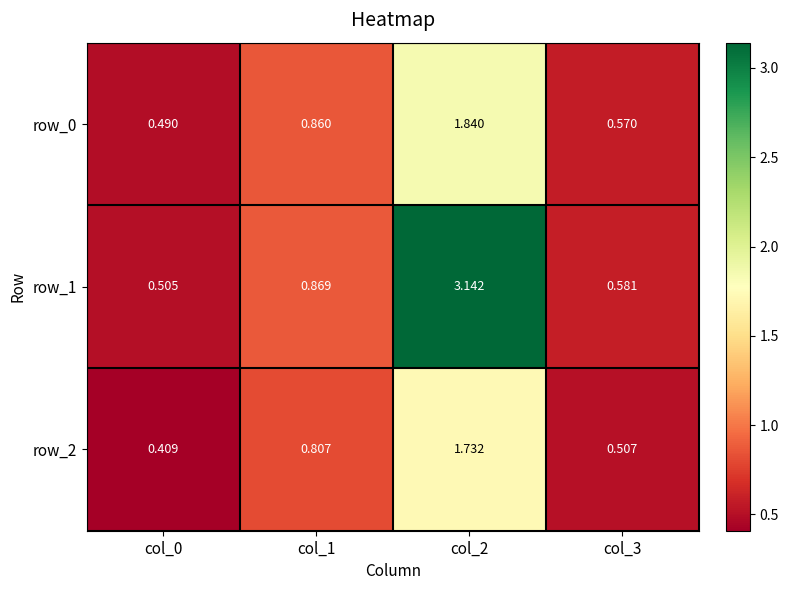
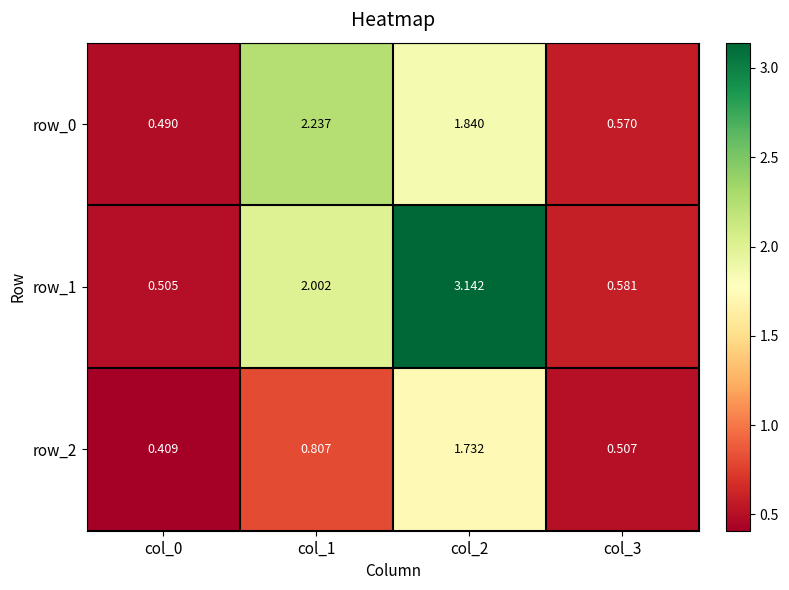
row_0, col_1: 0.860 -> 2.237
row_1, col_1: 0.869 -> 2.002
